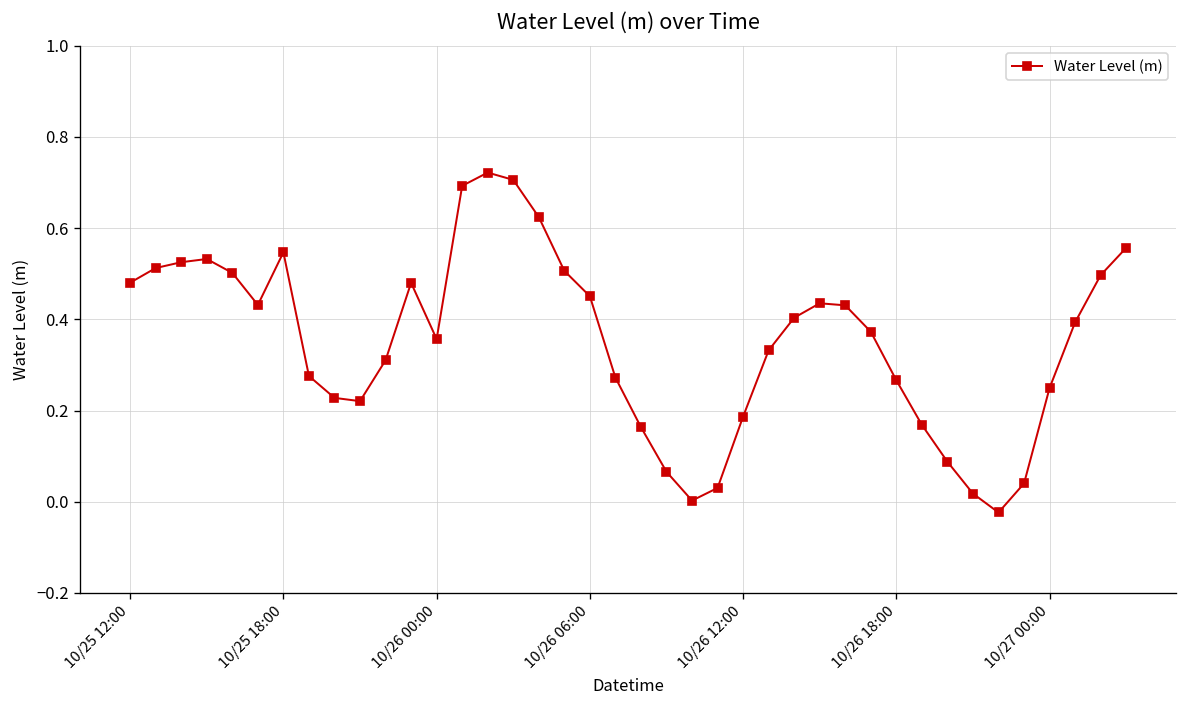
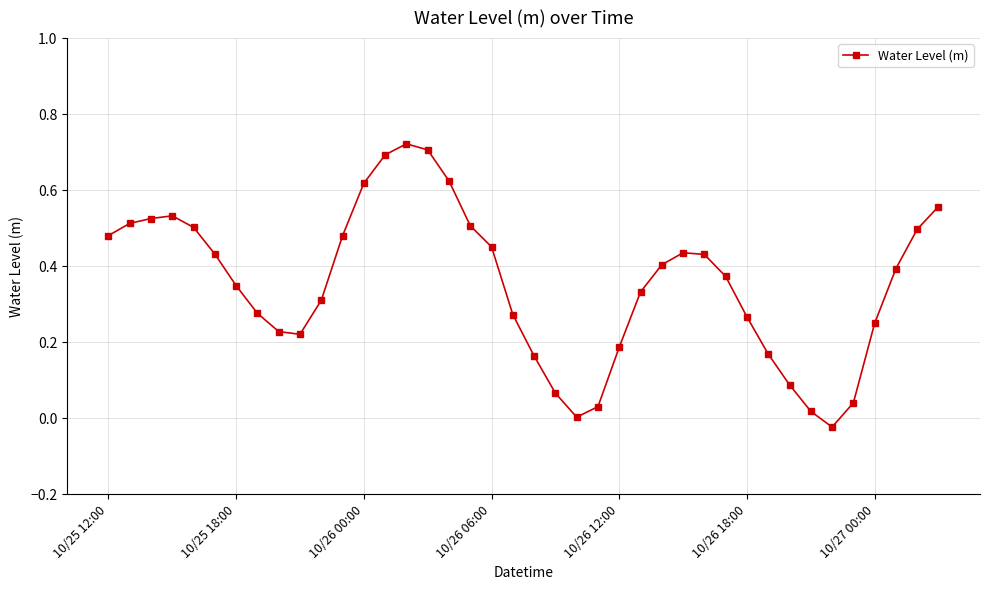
10/25 18:00: 0.55 -> 0.35
10/26 00:00: 0.36 -> 0.62
